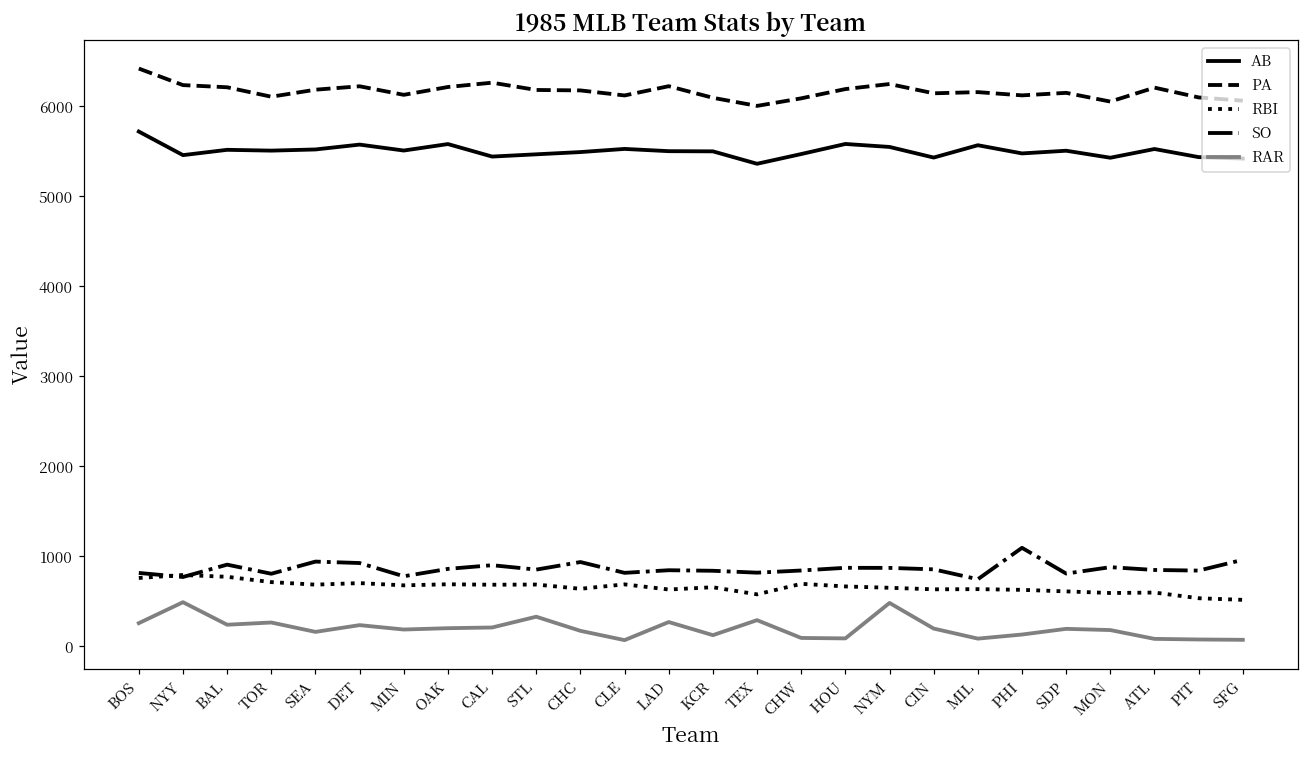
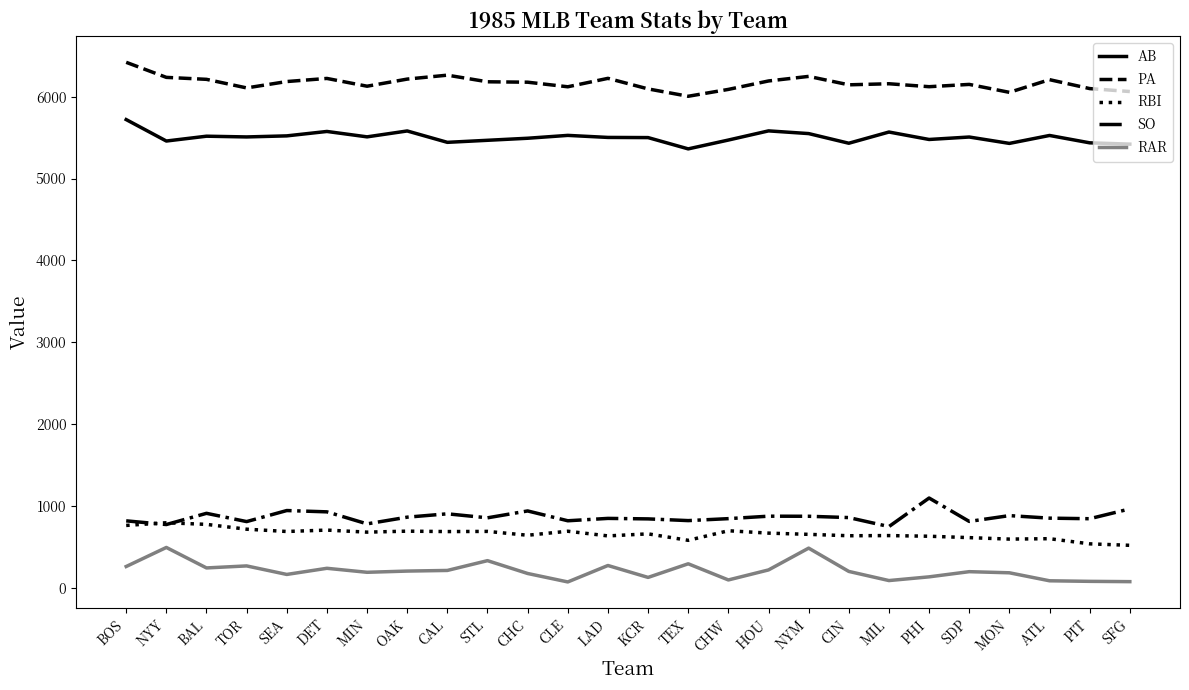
RAR, HOU: 100 -> 200
